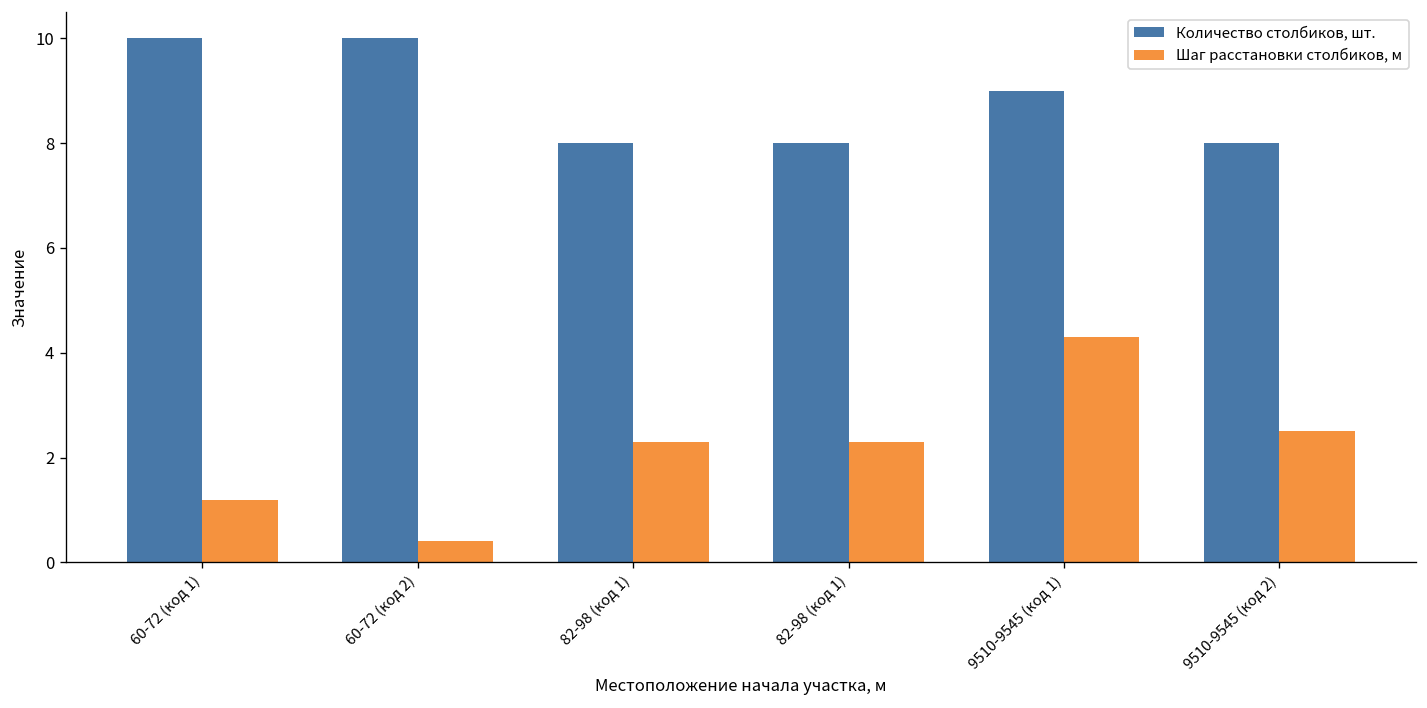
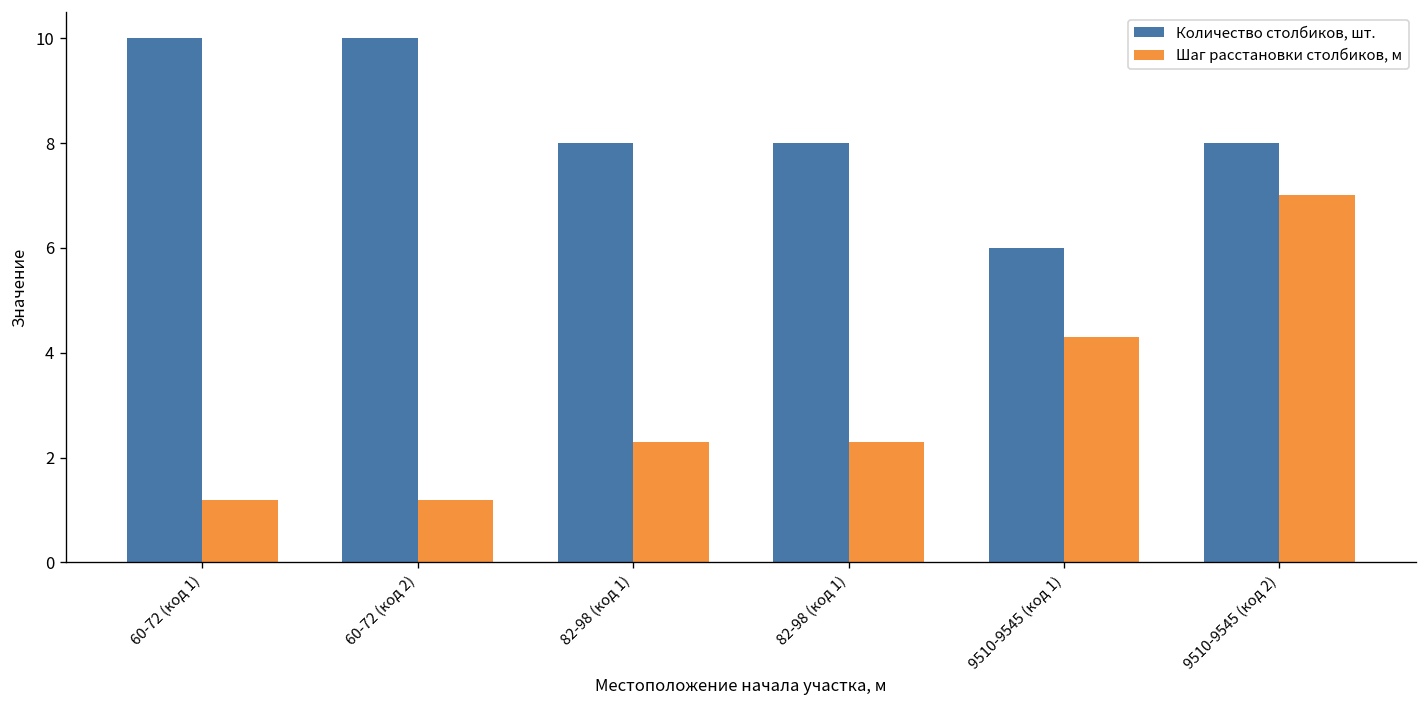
Шаг расстановки столбиков, м, 60-72 (код 2): 0.4 -> 1.2
Количество столбиков, шт., 9510-9545 (код 1): 9 -> 6
Шаг расстановки столбиков, м, 9510-9545 (код 2): 2.5 -> 7.0
